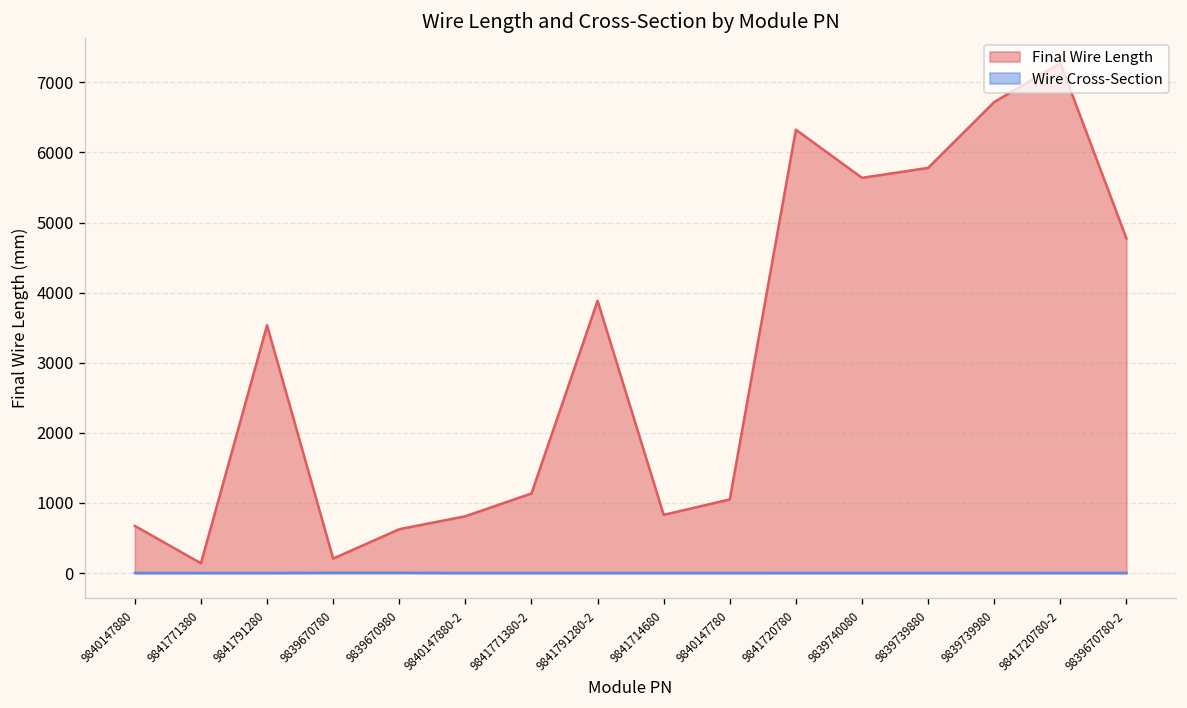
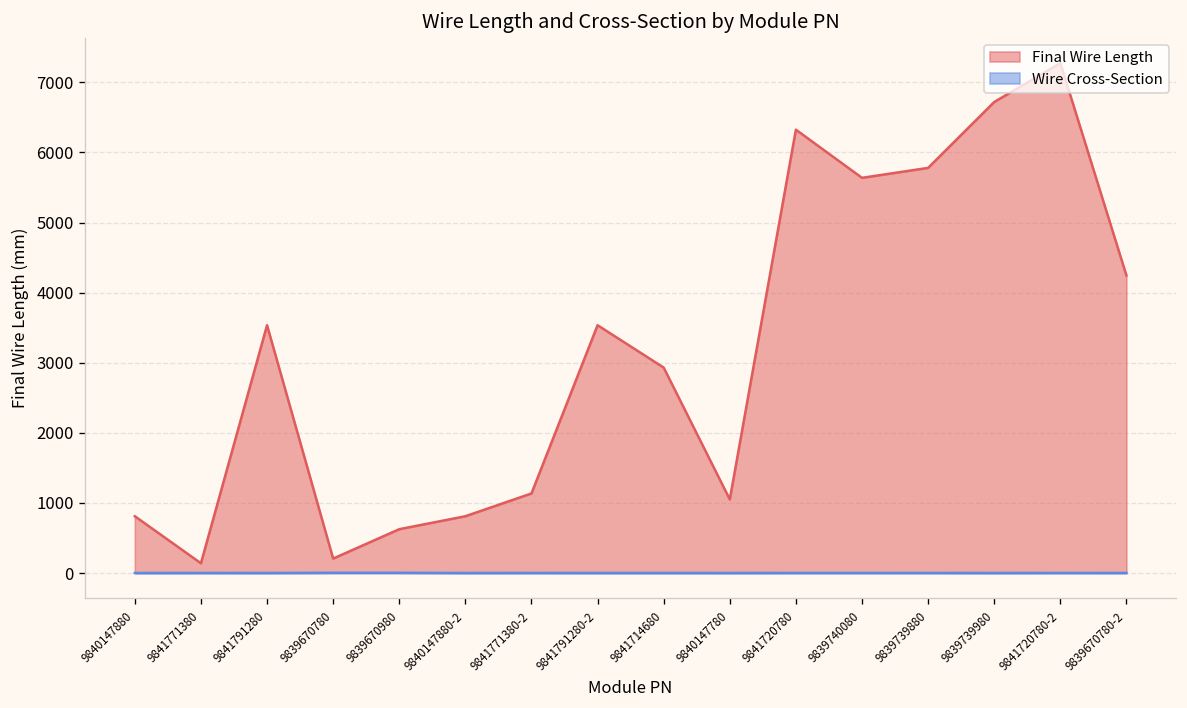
Final Wire Length, 9840147880: 700 -> 800
Final Wire Length, 9841791280-2: 3900 -> 3500
Final Wire Length, 9841714680: 800 -> 2900
Final Wire Length, 9839670780-2: 4800 -> 4200
